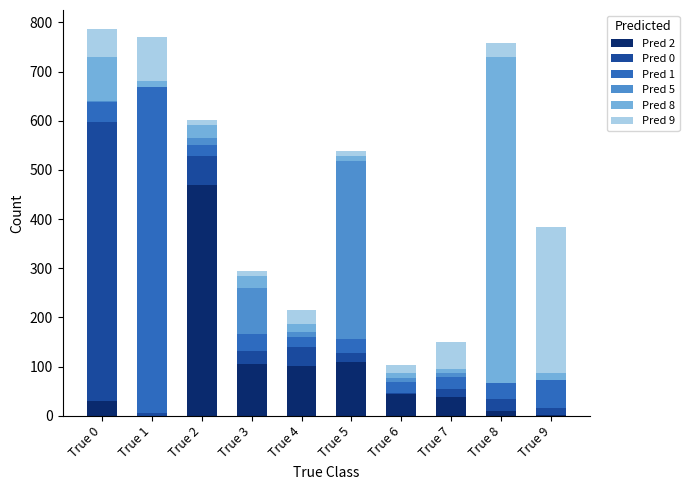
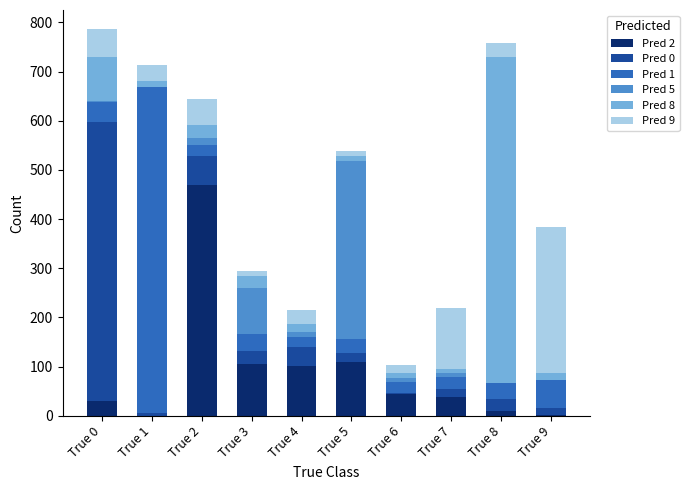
Pred 9, True 1: 90 -> 30
Pred 9, True 2: 10 -> 50
Pred 9, True 7: 50 -> 120
